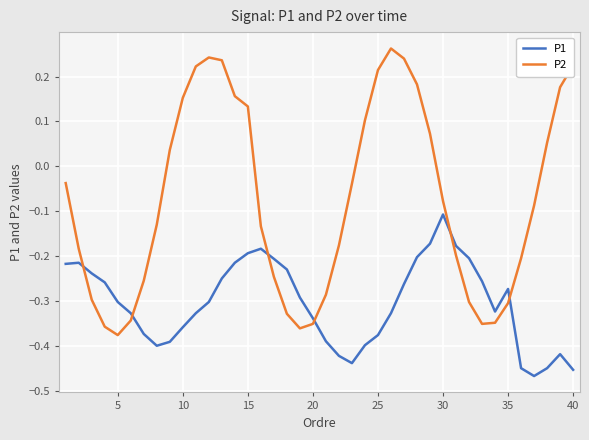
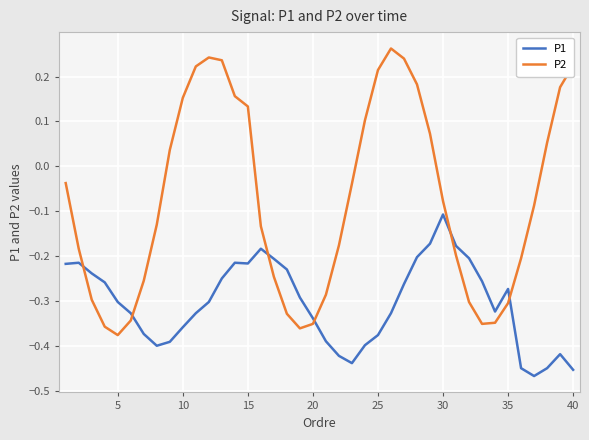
P1, 15: -0.19 -> -0.22
